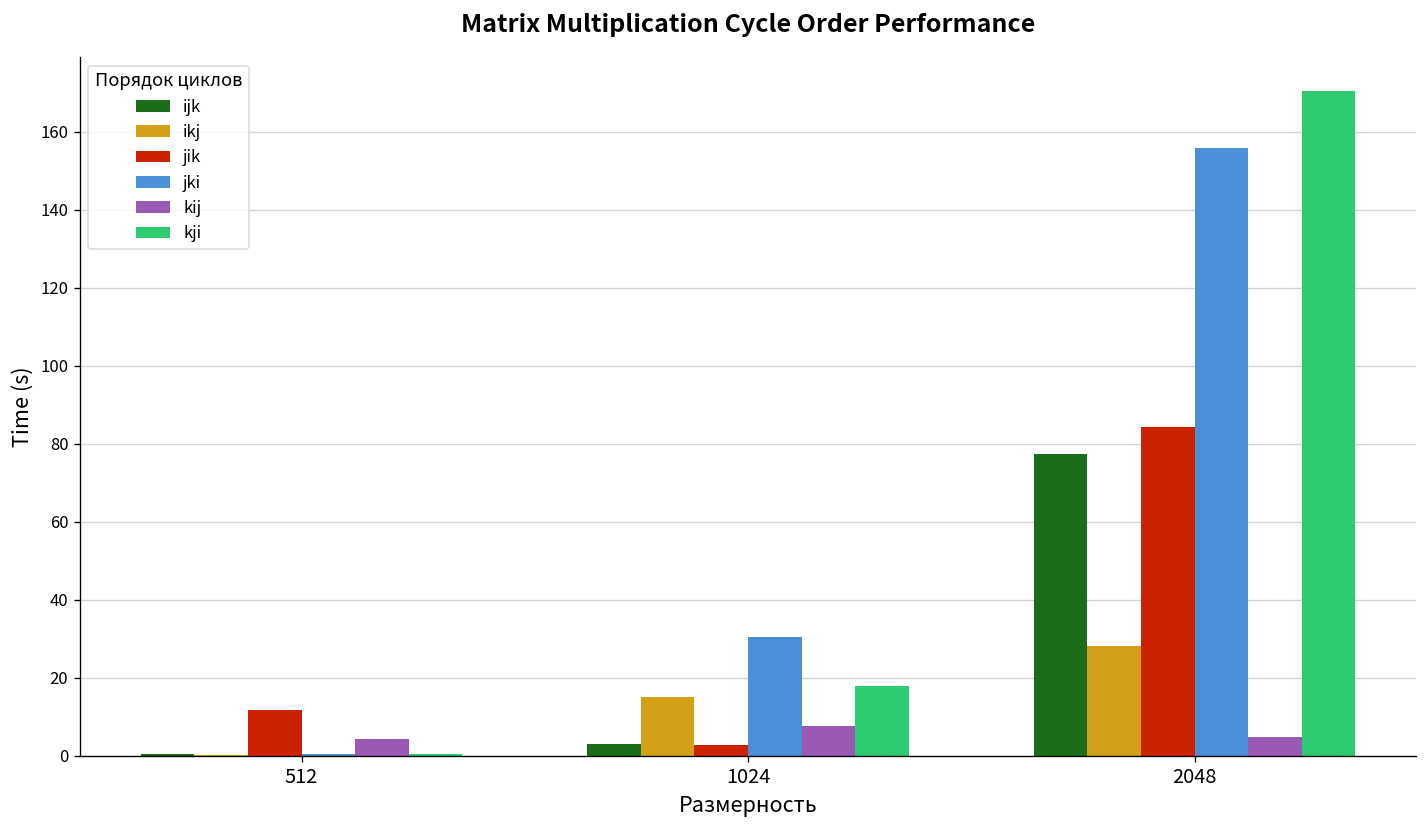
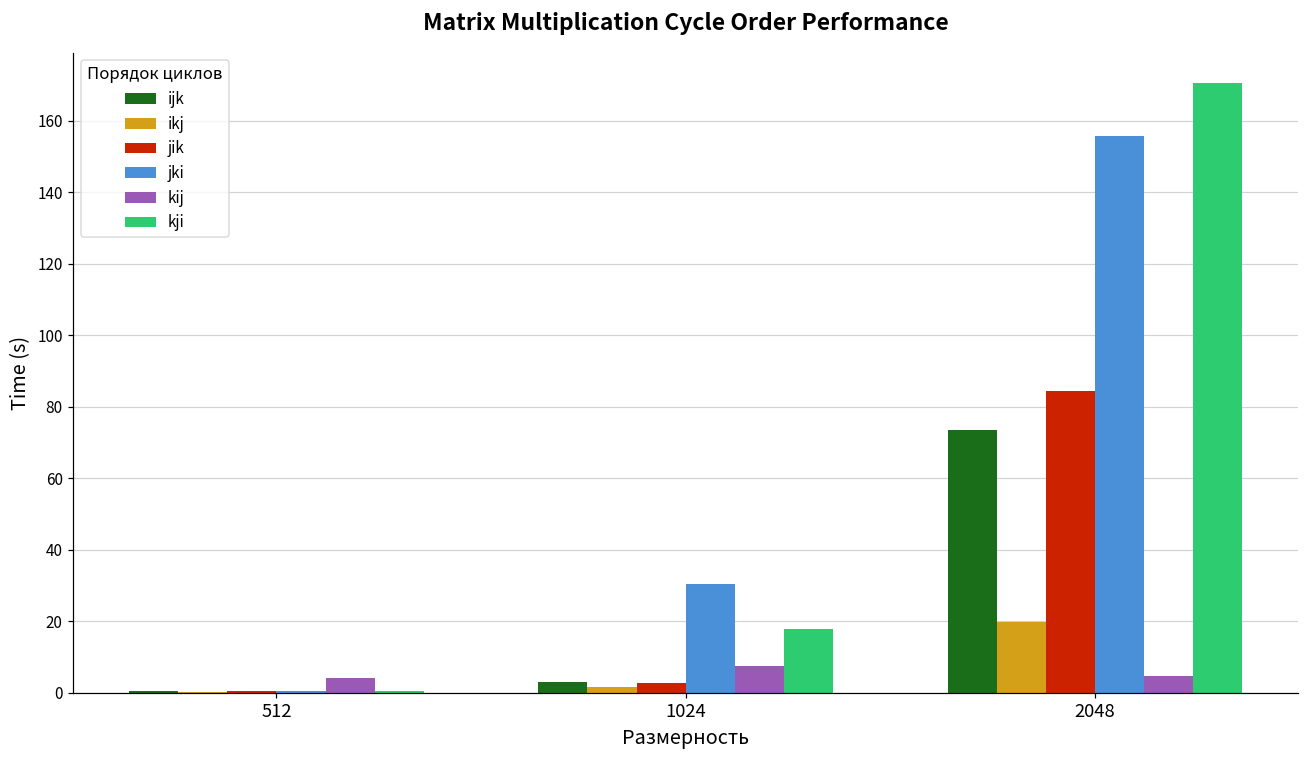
jik, 512: 12 -> 0
ikj, 1024: 15 -> 2
ijk, 2048: 77 -> 74
ikj, 2048: 28 -> 20
